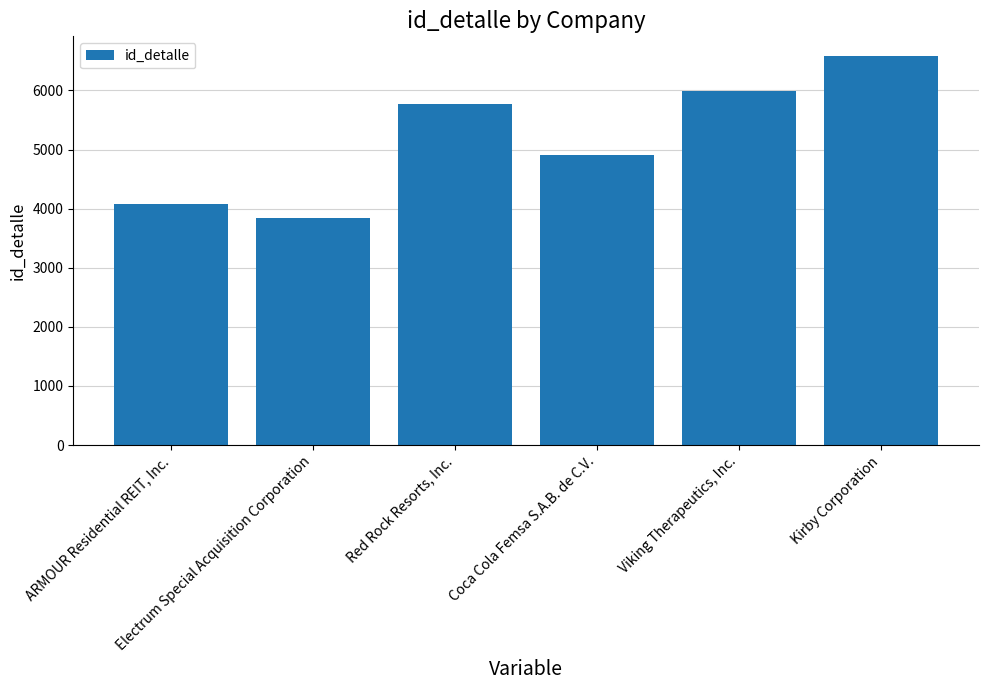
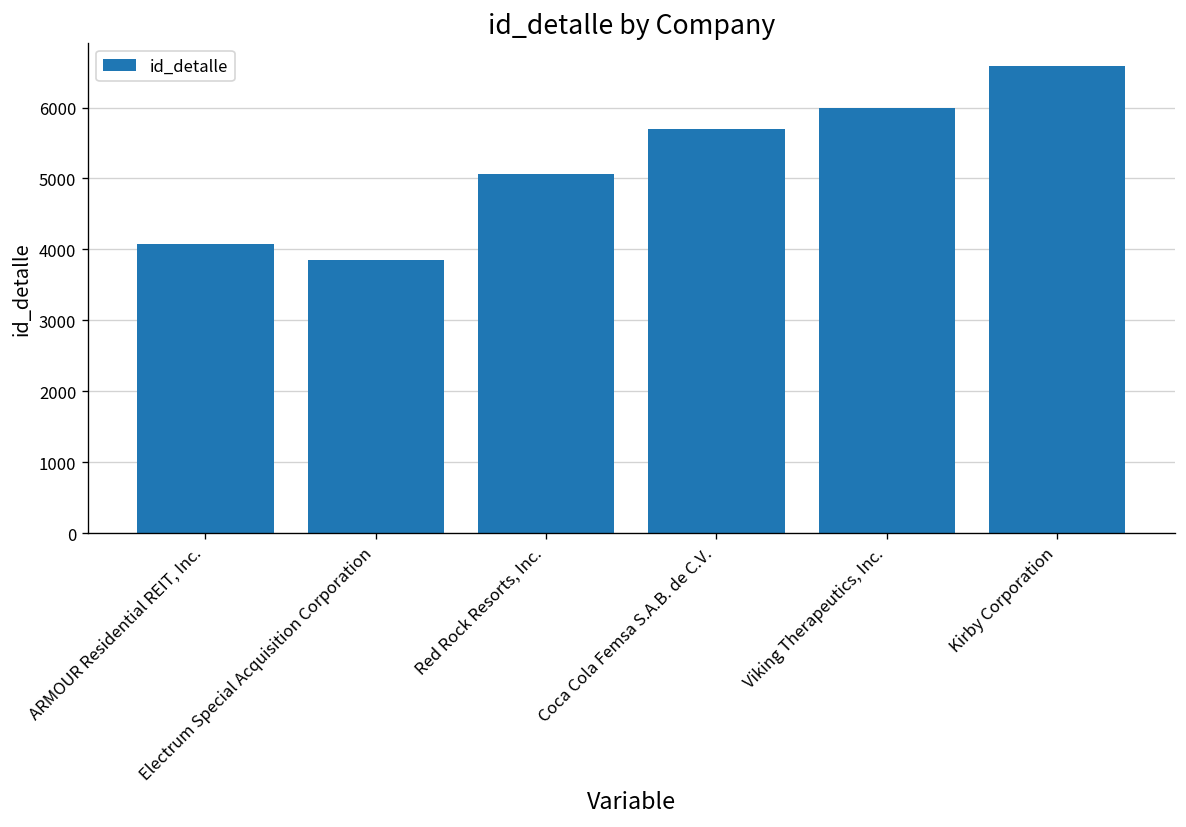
Red Rock Resorts, Inc.: 5800 -> 5100
Coca Cola Femsa S.A.B. de C.V.: 4900 -> 5700
